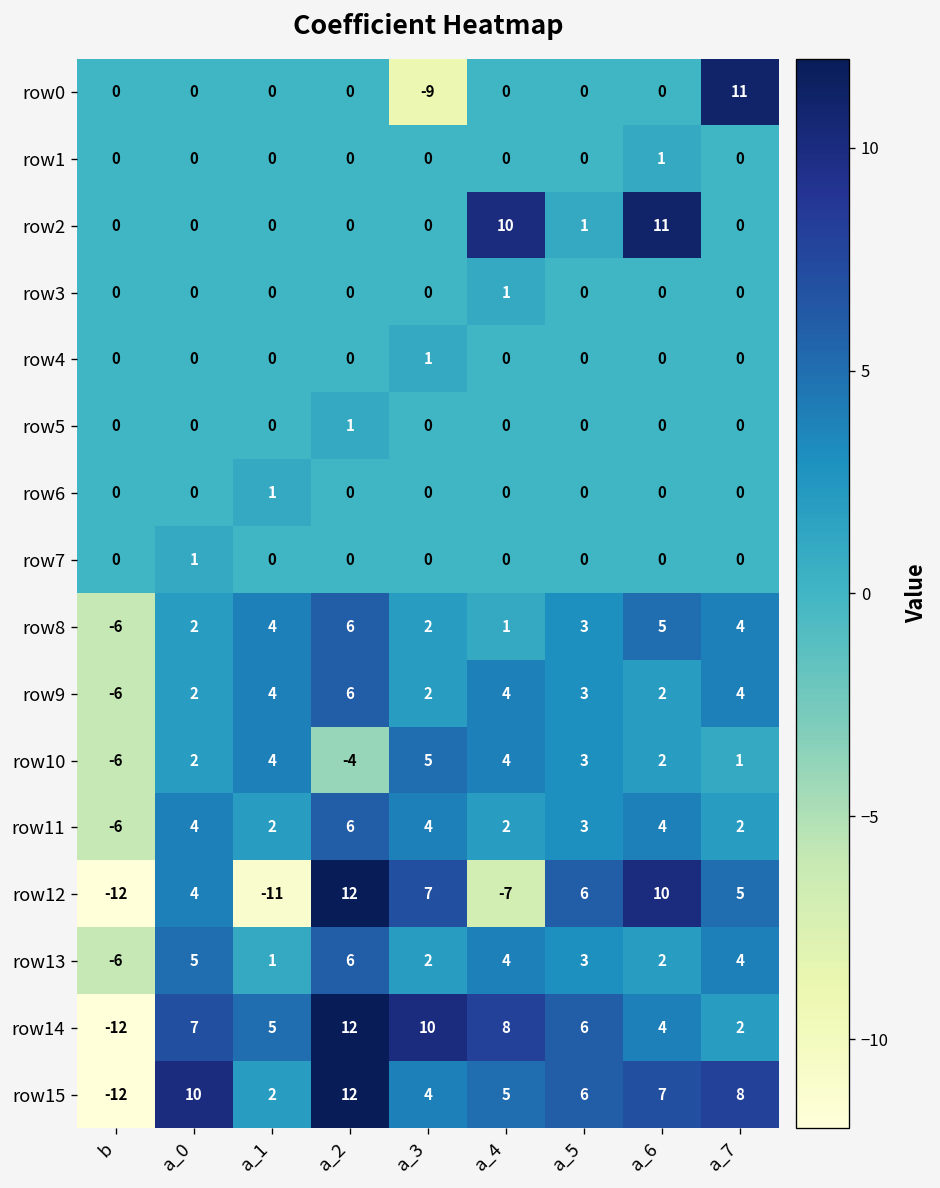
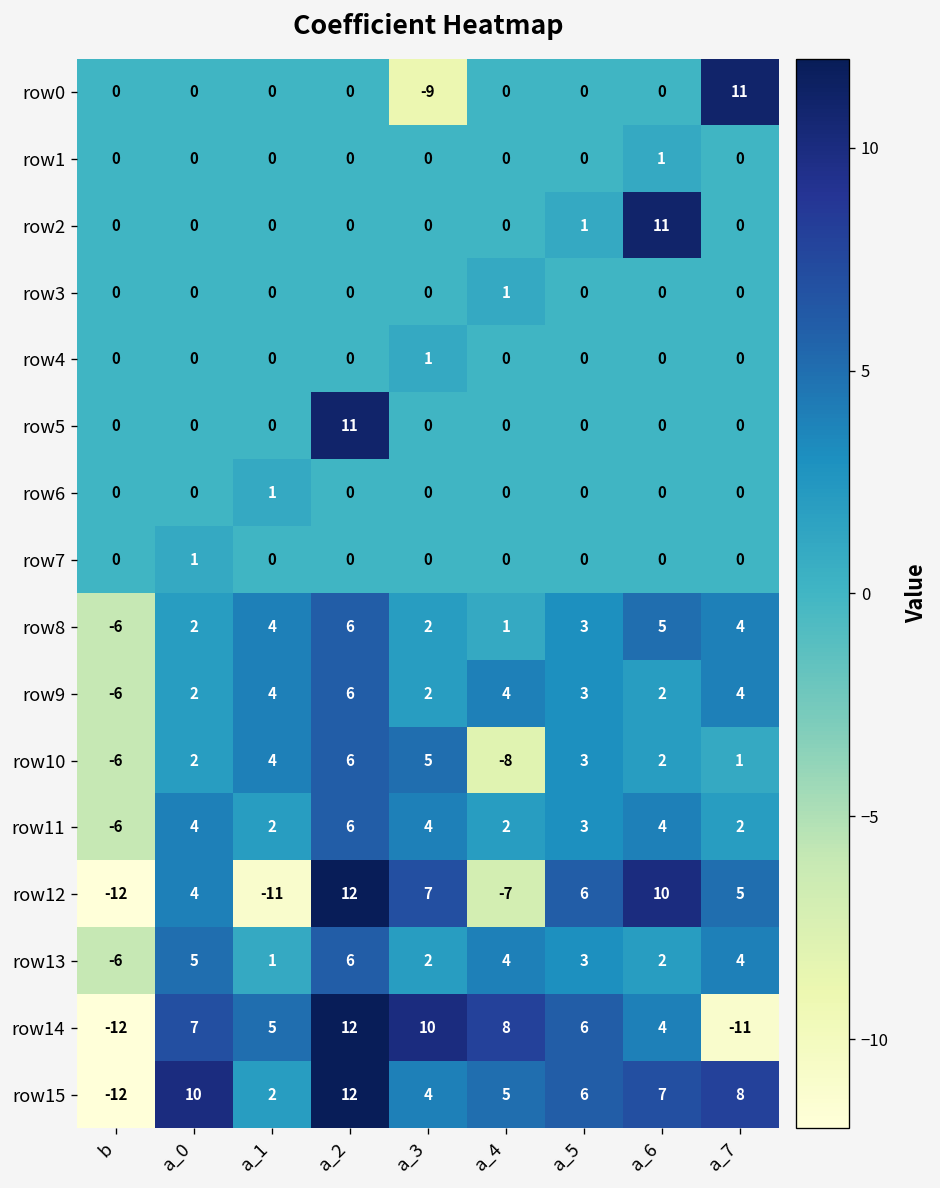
row2, a_4: 10 -> 0
row5, a_2: 1 -> 11
row10, a_2: -4 -> 6
row10, a_4: 4 -> -8
row14, a_7: 2 -> -11
